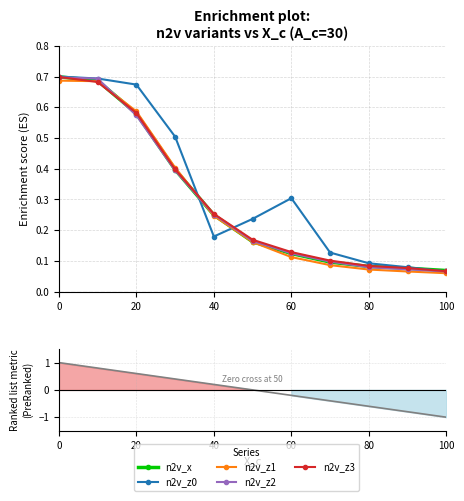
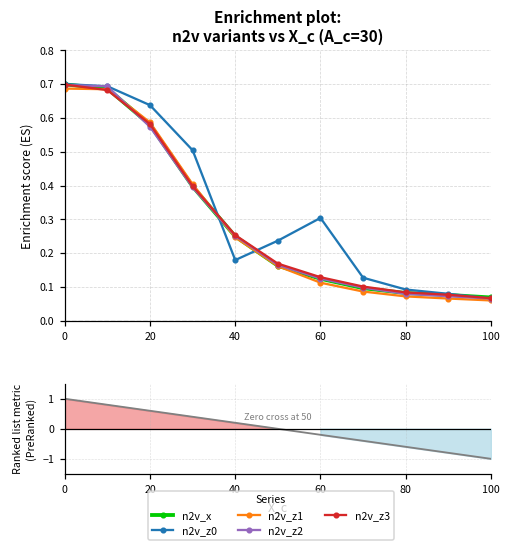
Enrichment plot: n2v variants vs X_c (A_c=30), n2v_z0, 20: 0.67 -> 0.64
